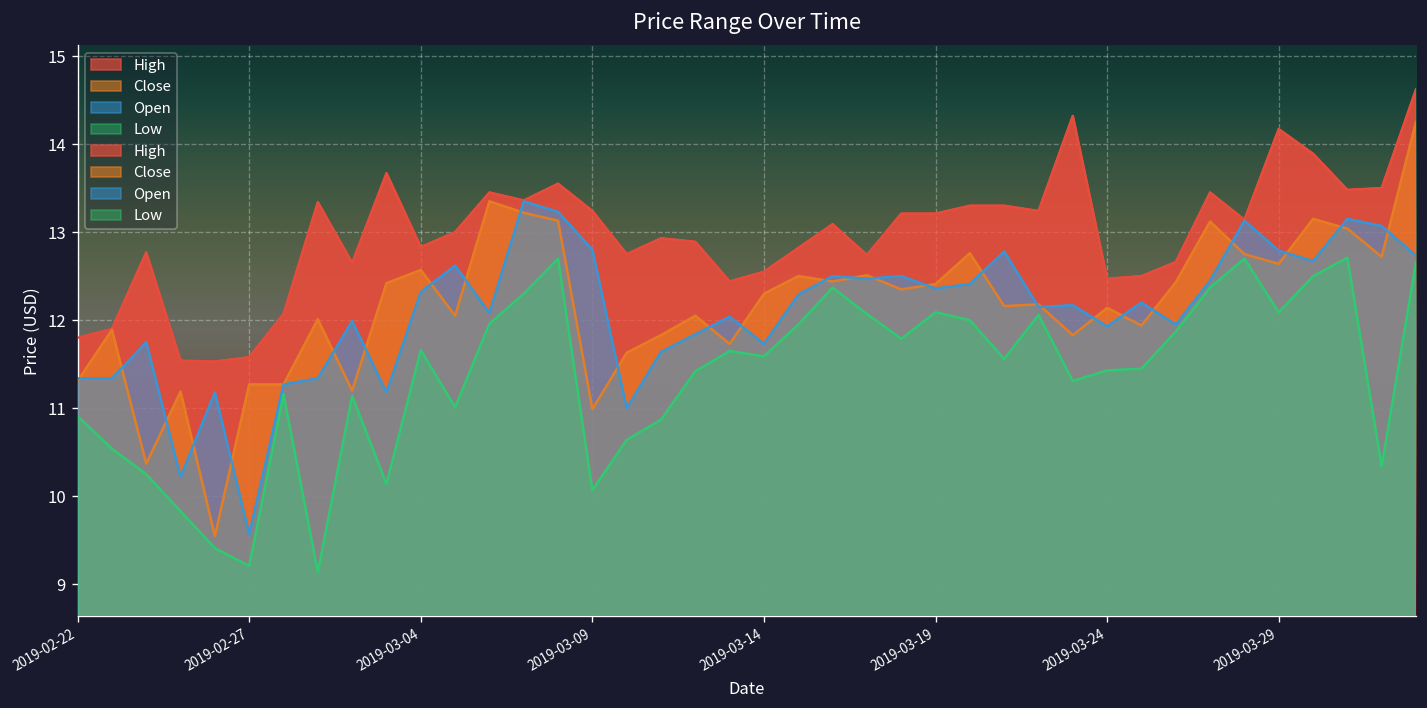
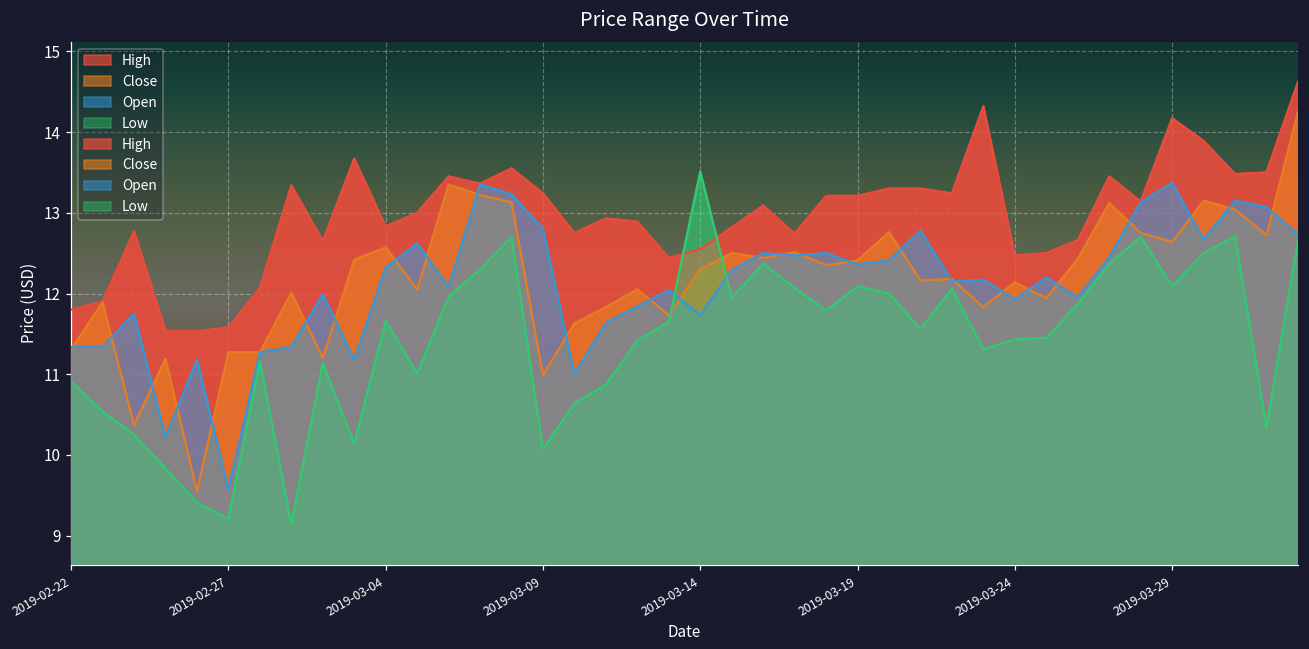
Low, 2019-03-14: 11.6 -> 13.5
Open, 2019-03-29: 12.8 -> 13.4
